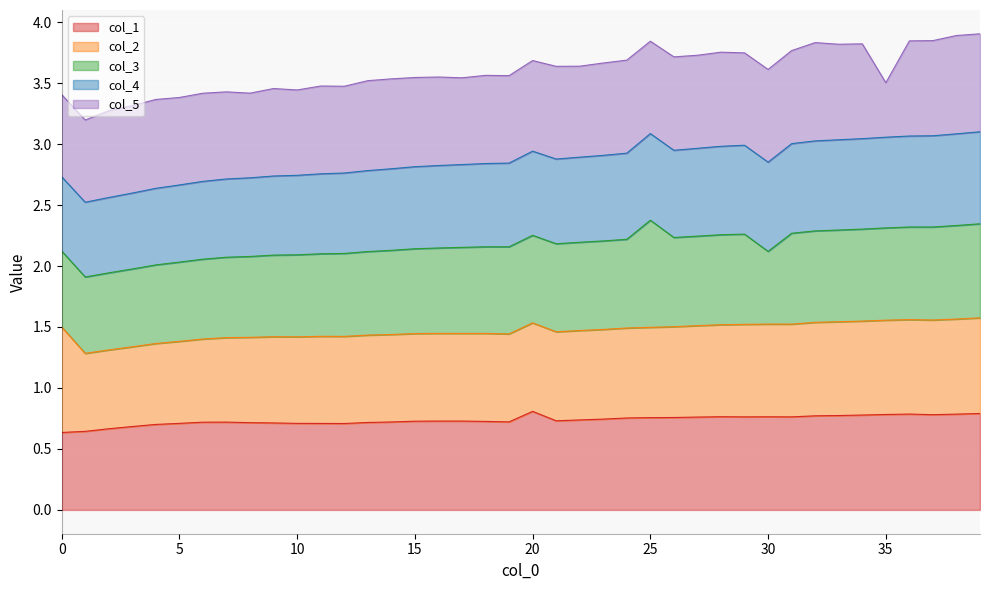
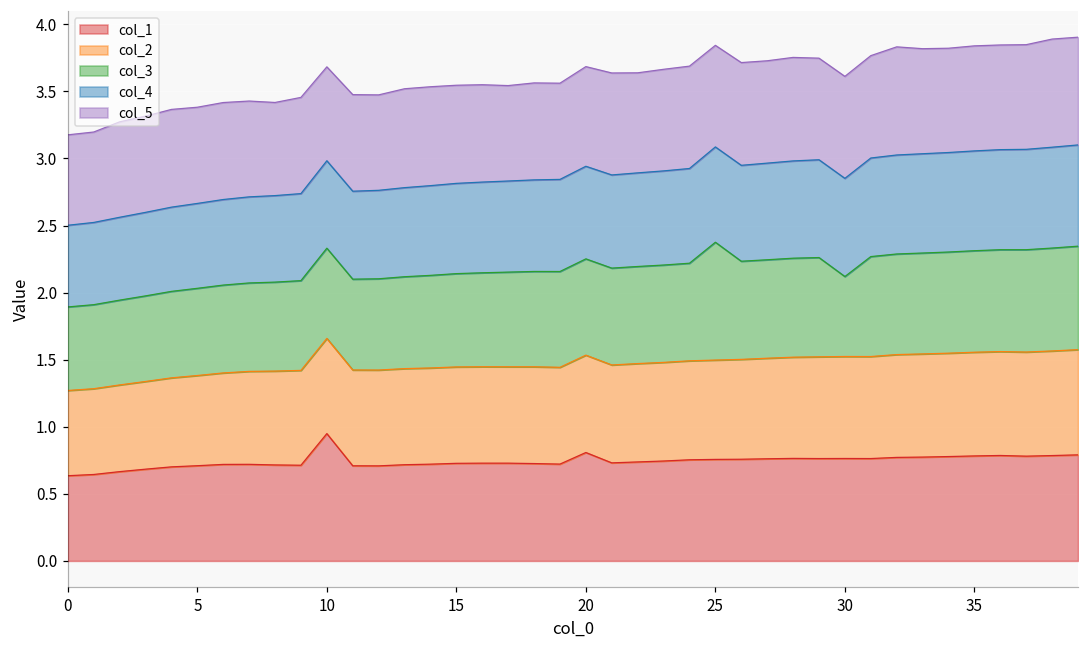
col_2, 0: 0.87 -> 0.64
col_1, 10: 0.71 -> 0.95
col_5, 35: 0.45 -> 0.78
